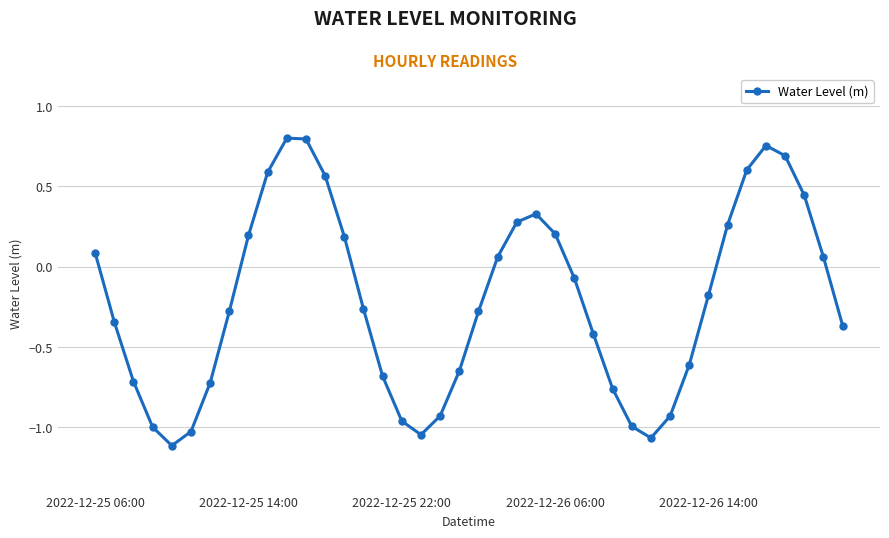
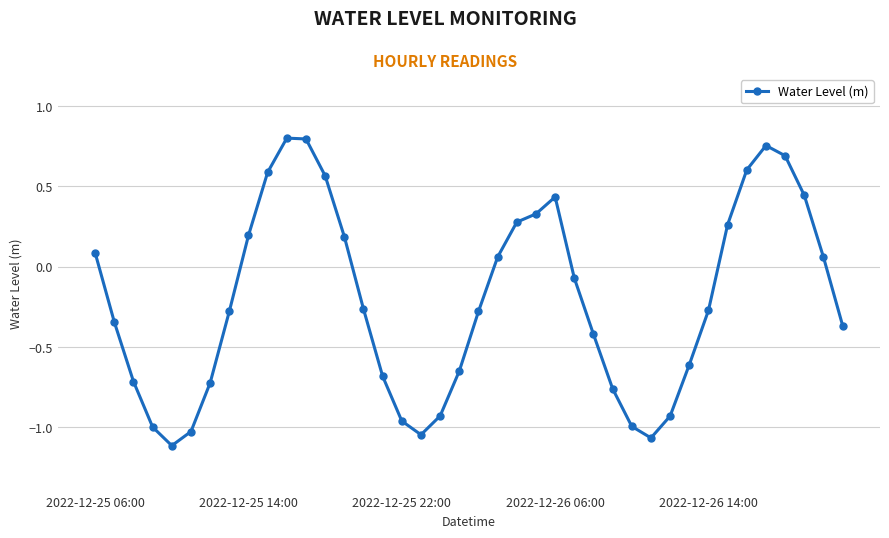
2022-12-26 06:00: 0.20 -> 0.43
2022-12-26 14:00: -0.18 -> -0.27
